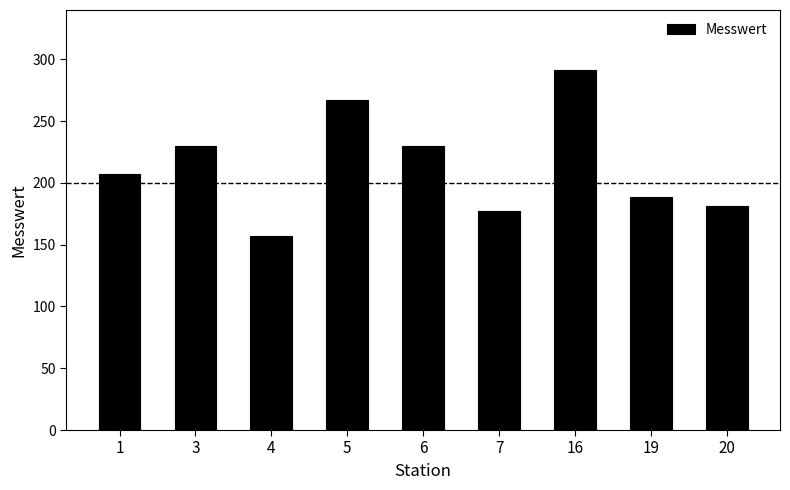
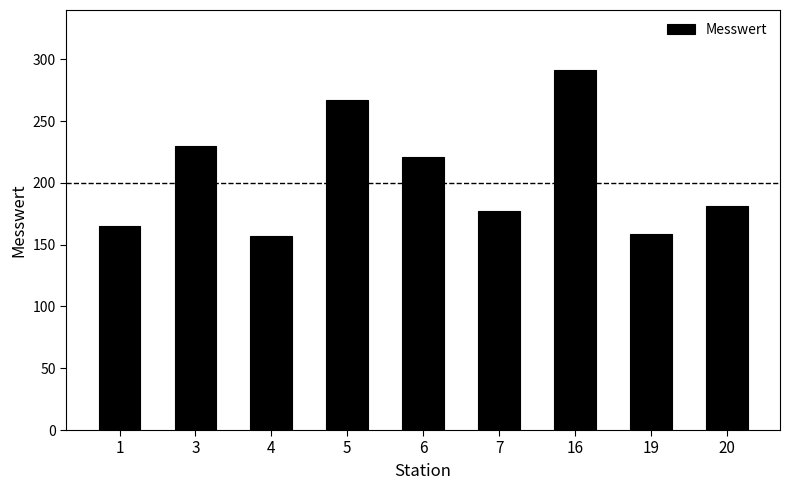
1: 207 -> 165
6: 230 -> 221
19: 189 -> 159
